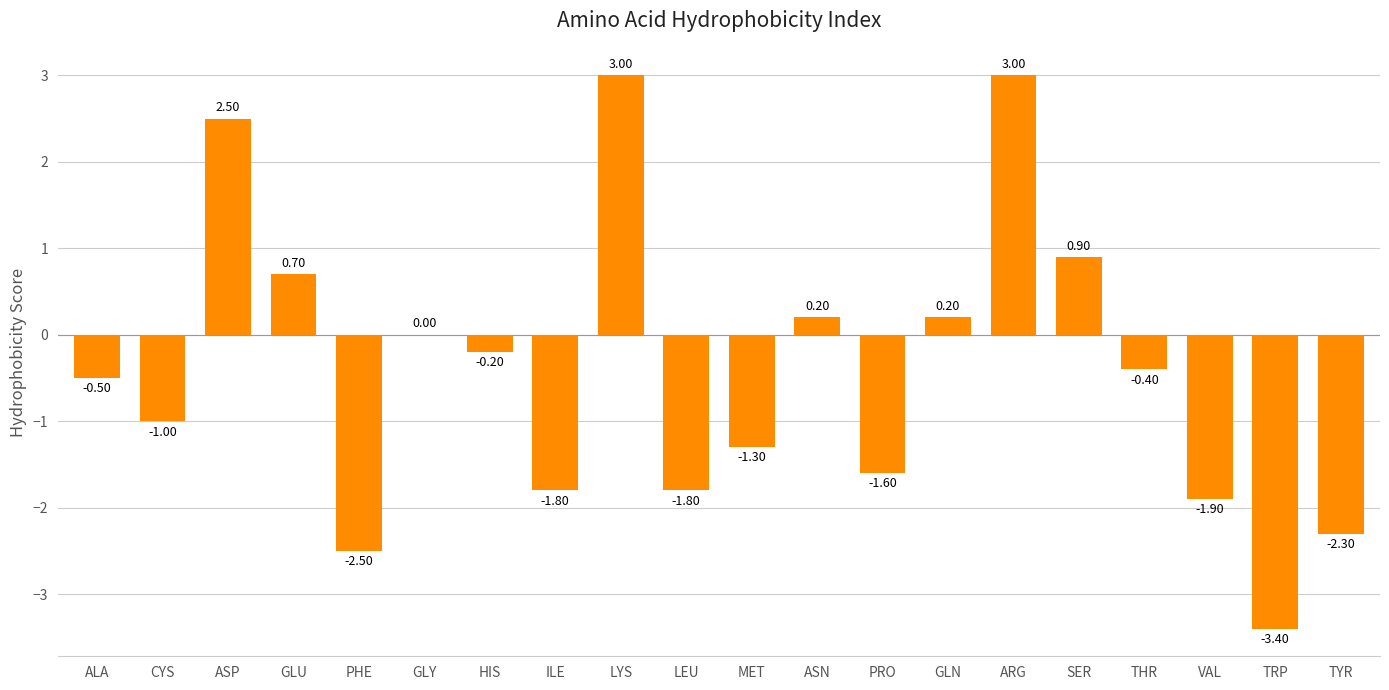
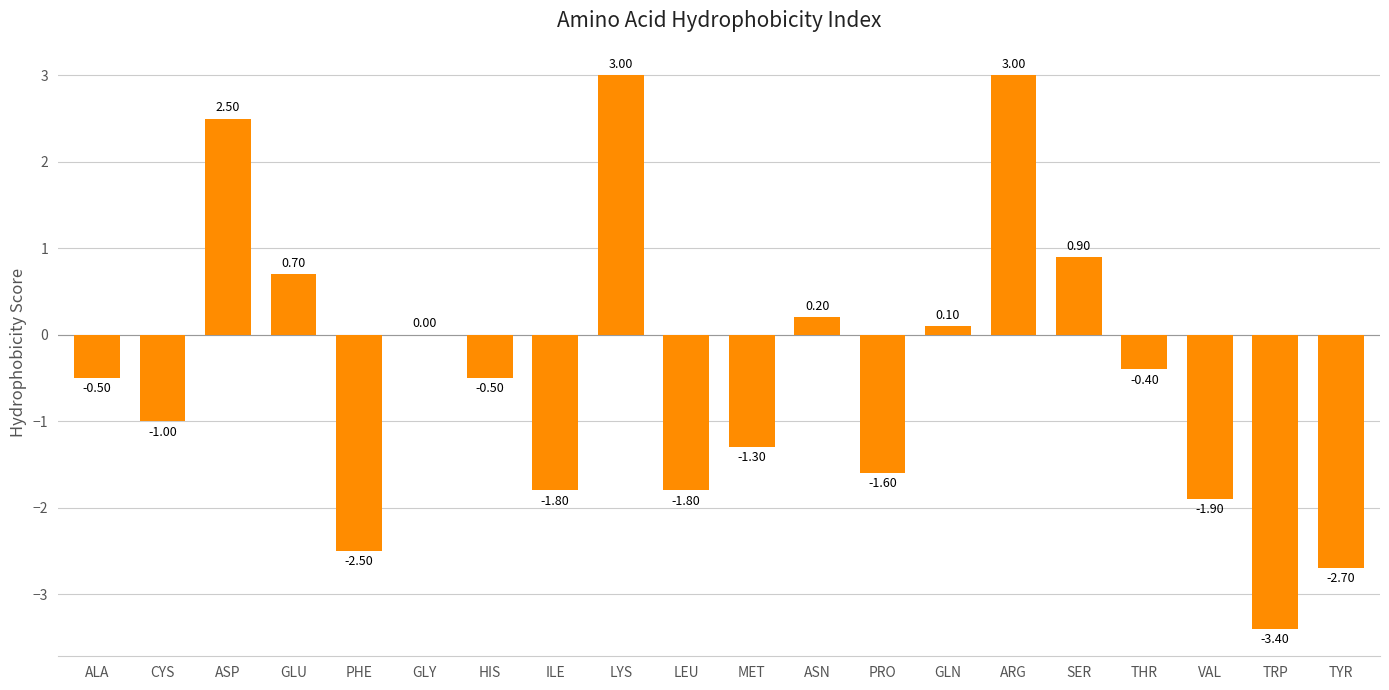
HIS: -0.20 -> -0.50
GLN: 0.20 -> 0.10
TYR: -2.30 -> -2.70
